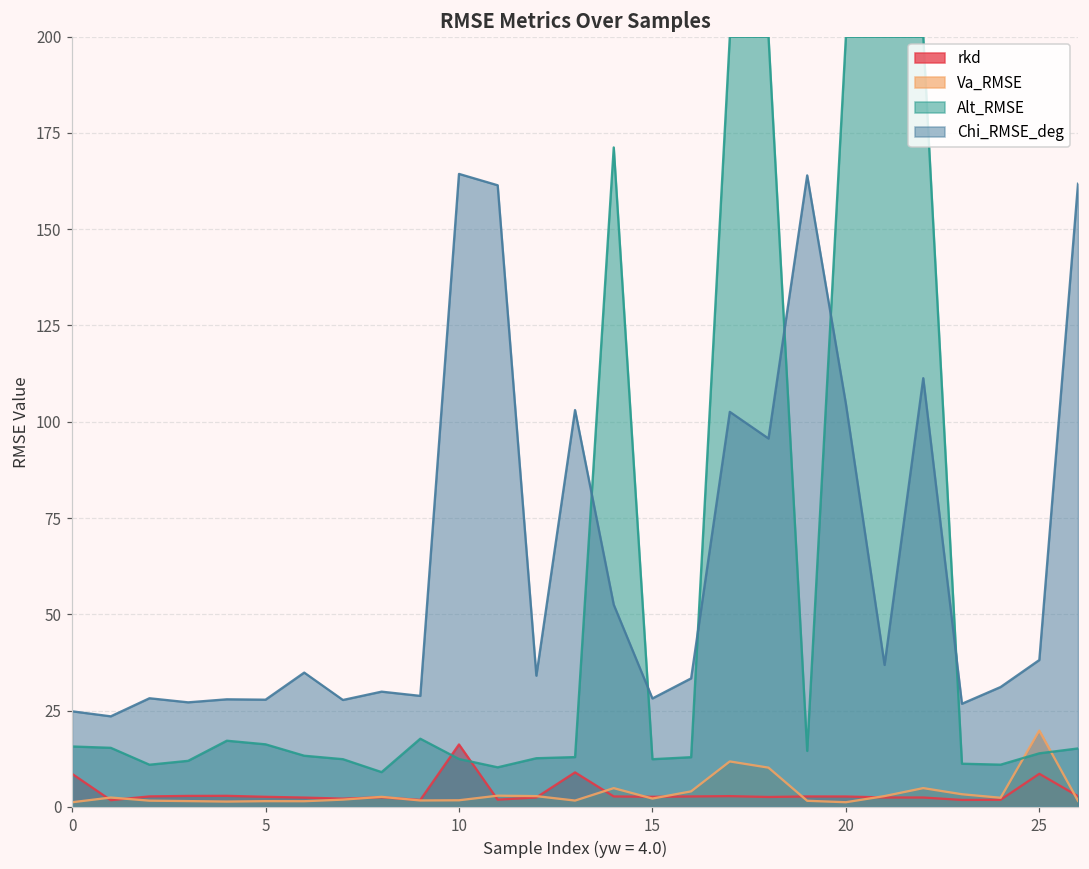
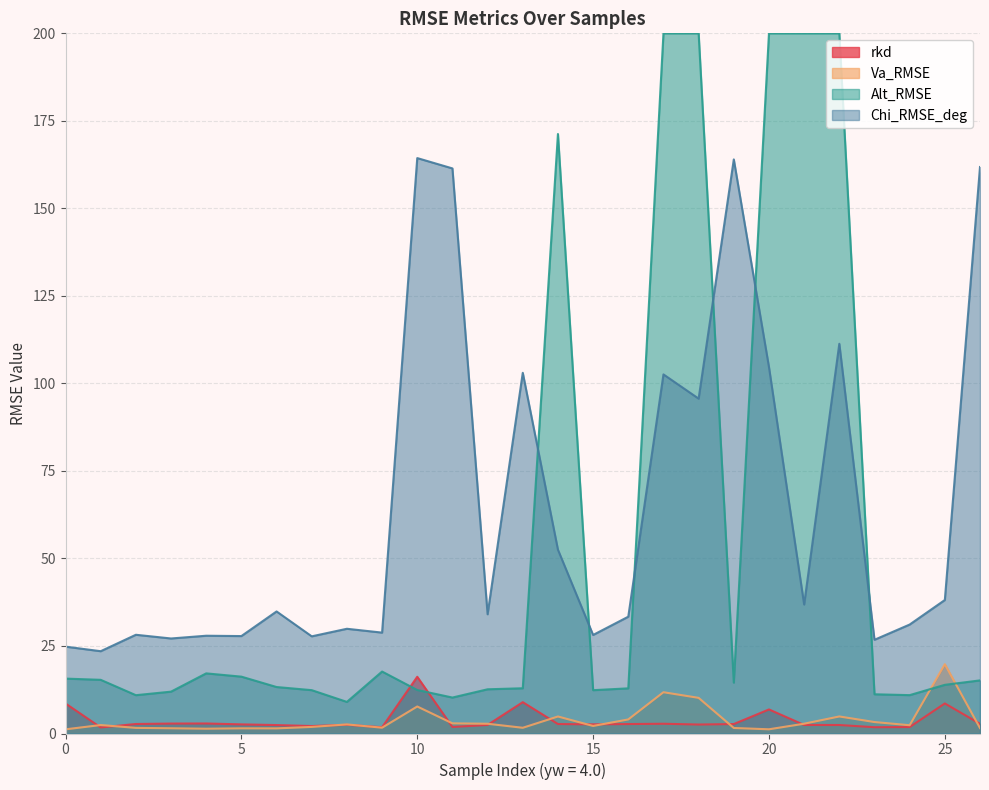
Va_RMSE, 10: 2 -> 8
rkd, 20: 3 -> 7
